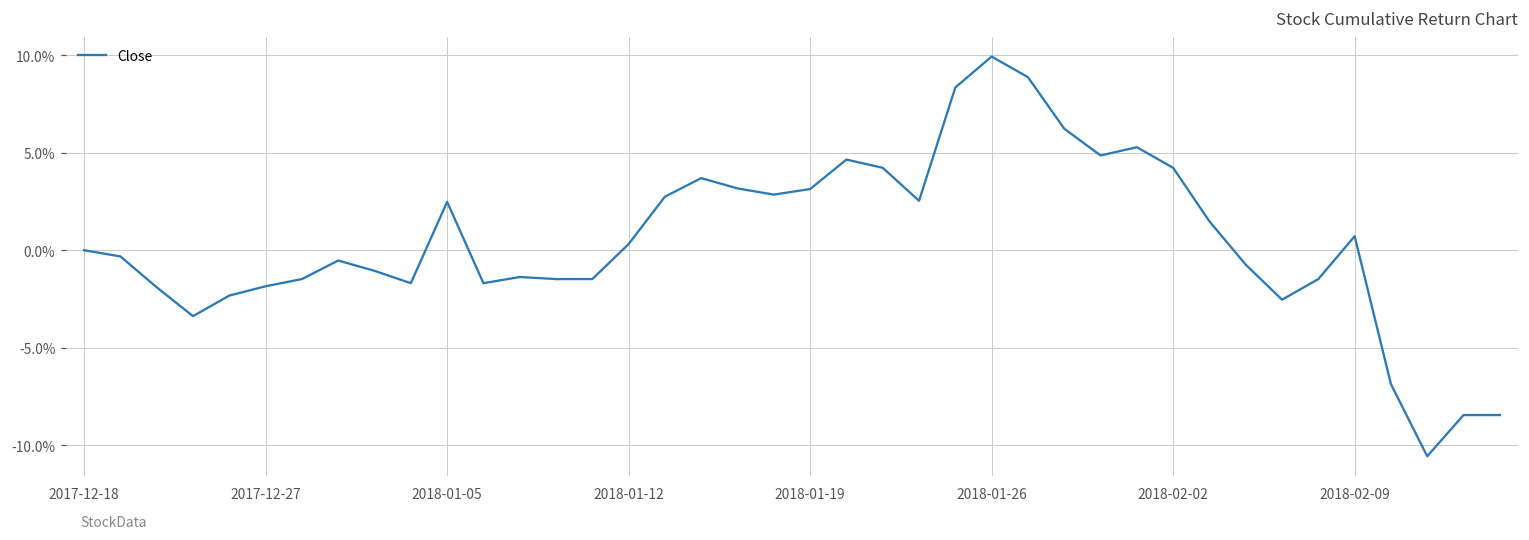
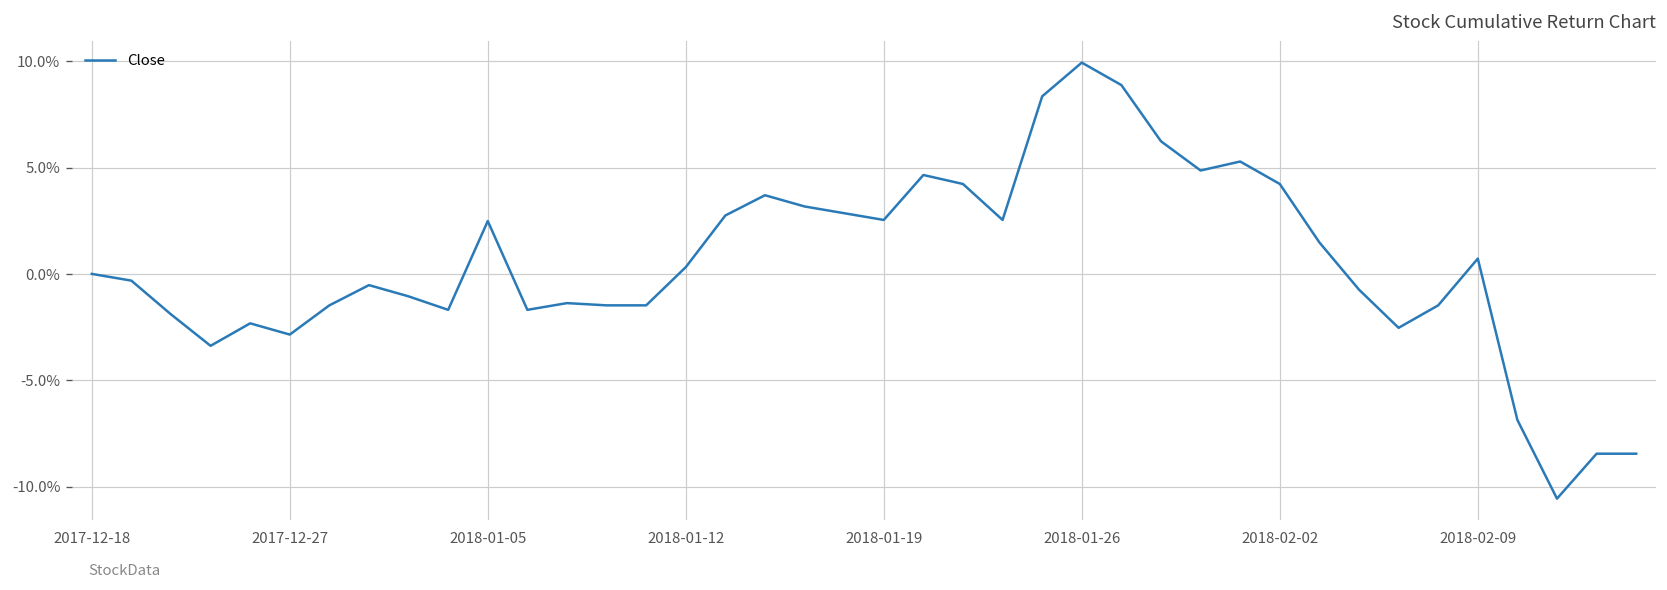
2017-12-27: -1.8% -> -2.9%
2018-01-19: 3.1% -> 2.5%
